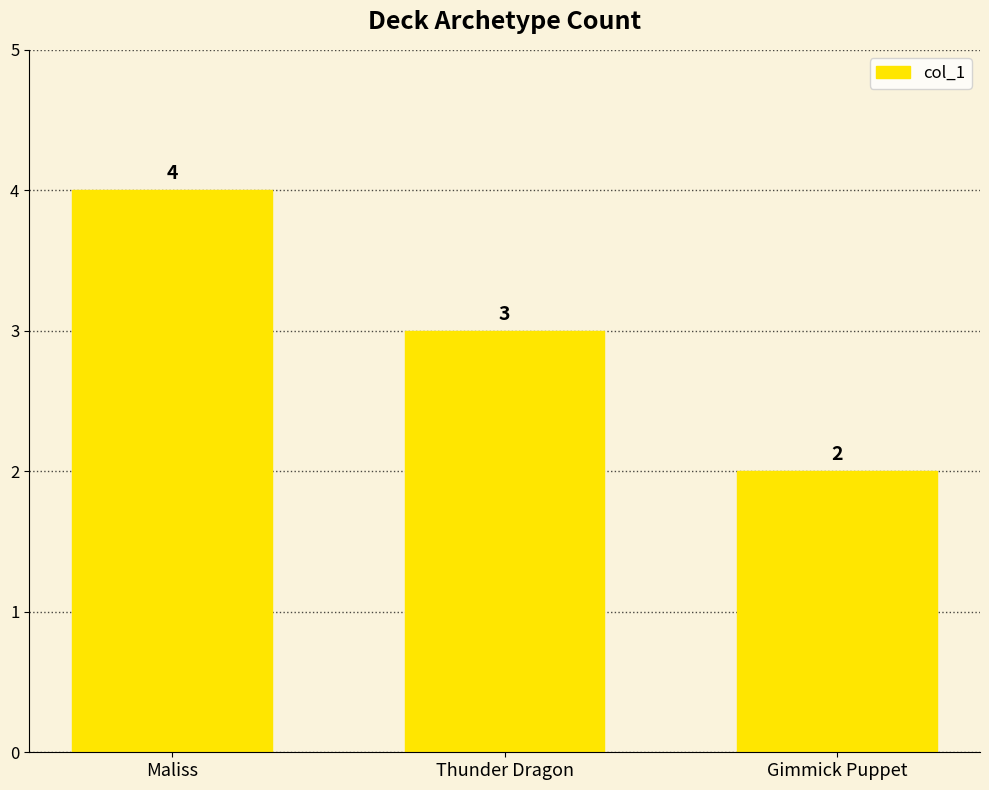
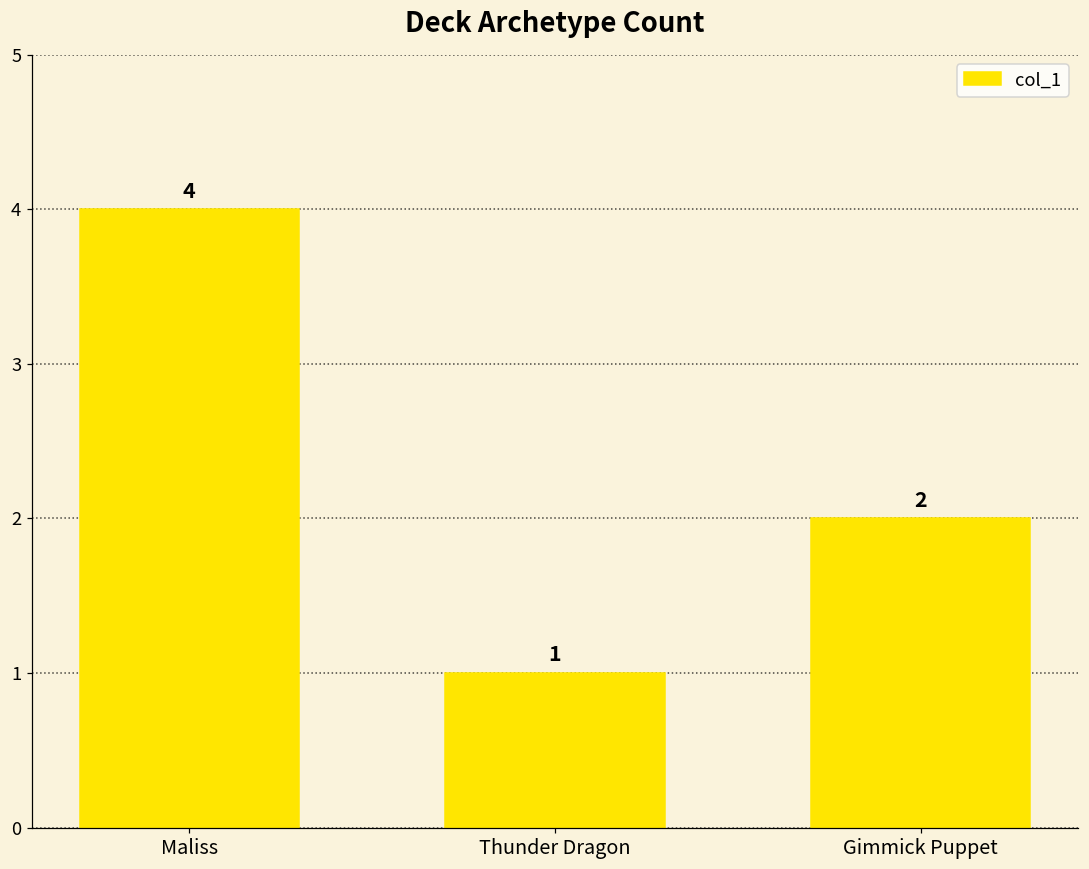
Thunder Dragon: 3 -> 1
